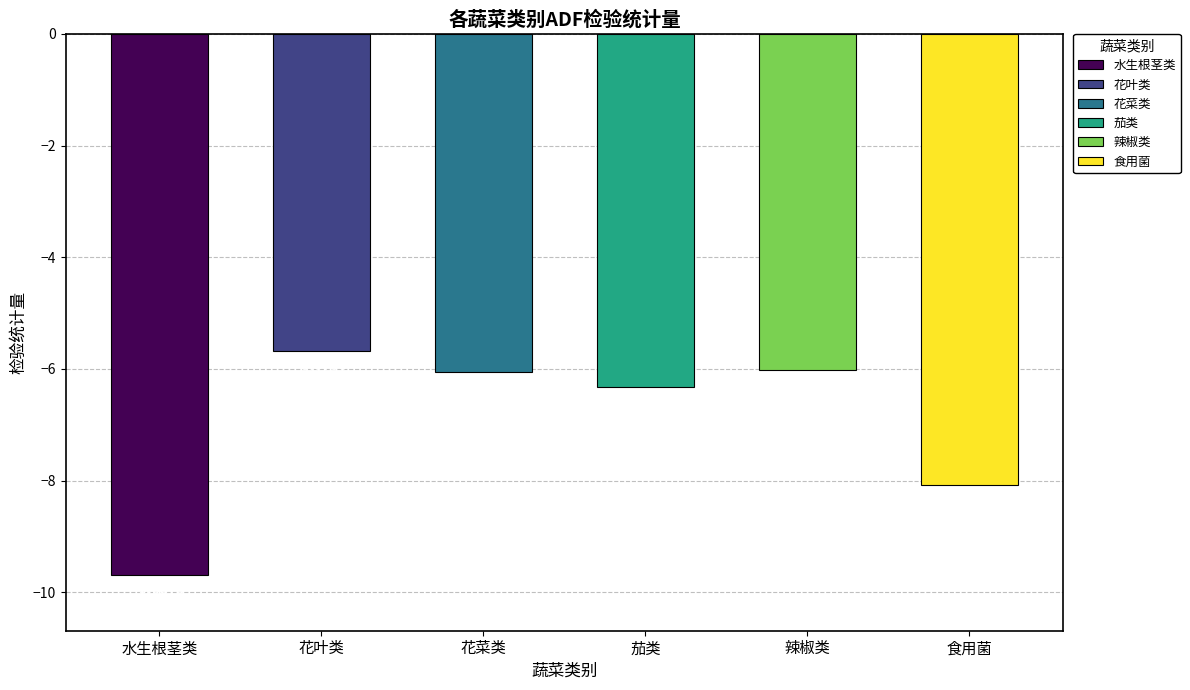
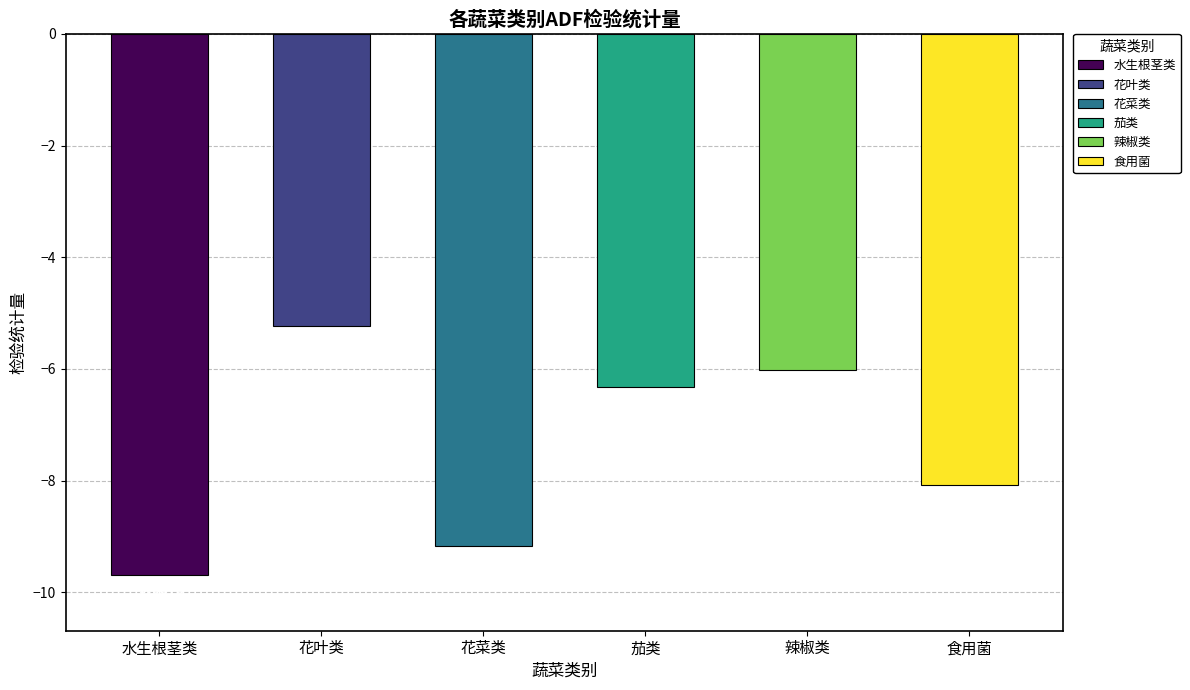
花叶类: -5.7 -> -5.2
花菜类: -6.1 -> -9.2
